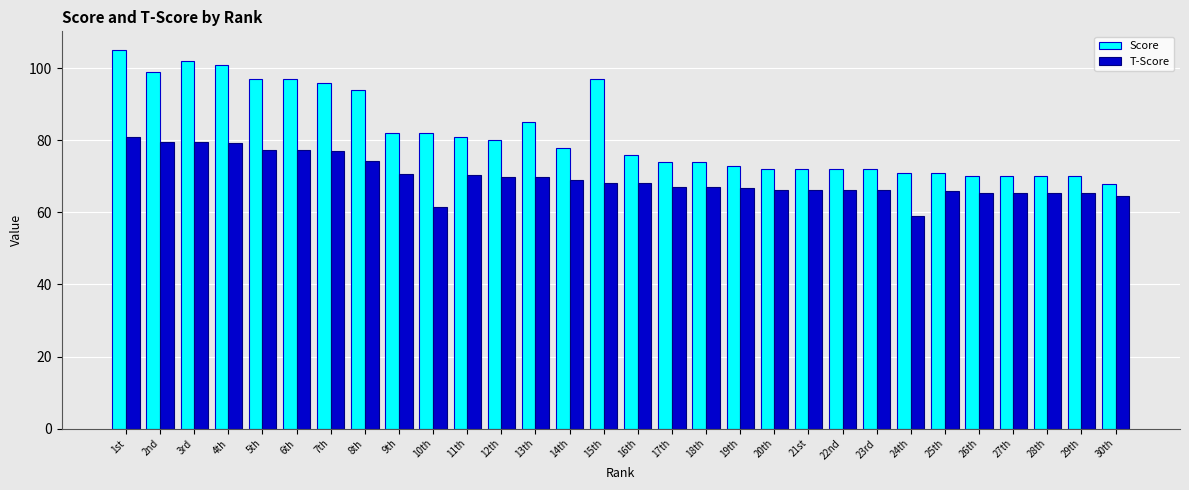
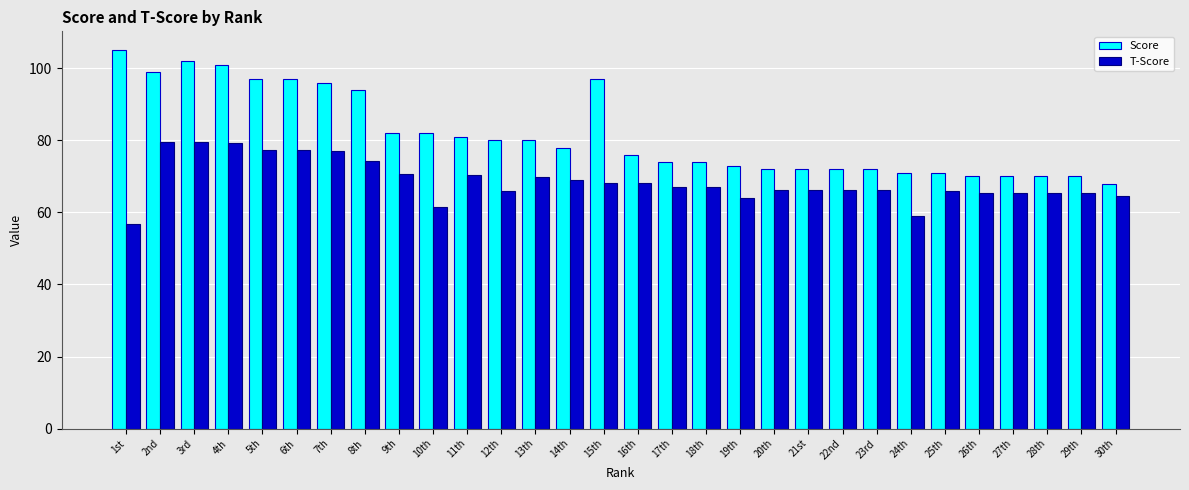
T-Score, 1st: 81 -> 57
T-Score, 12th: 70 -> 66
Score, 13th: 85 -> 80
T-Score, 19th: 67 -> 64
